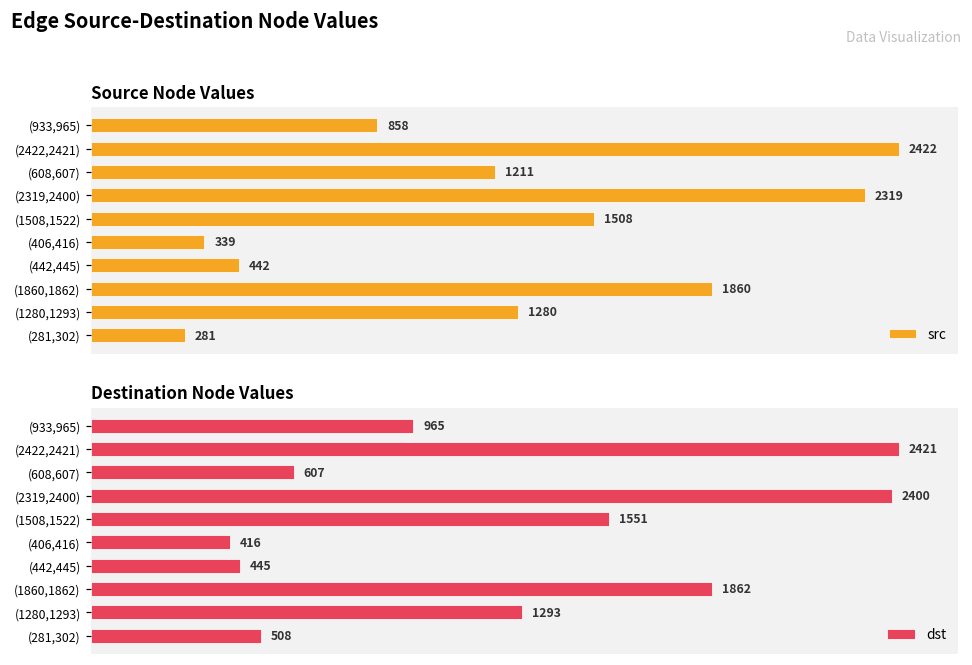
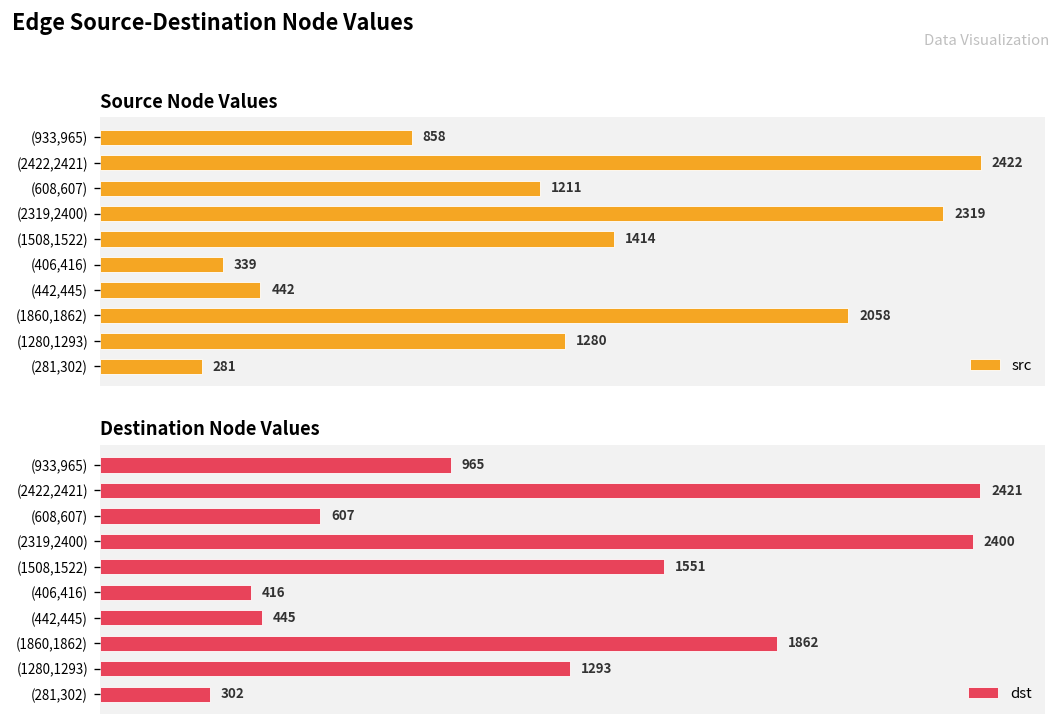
Source Node Values, (1508,1522): 1508 -> 1414
Source Node Values, (1860,1862): 1860 -> 2058
Destination Node Values, (281,302): 508 -> 302
